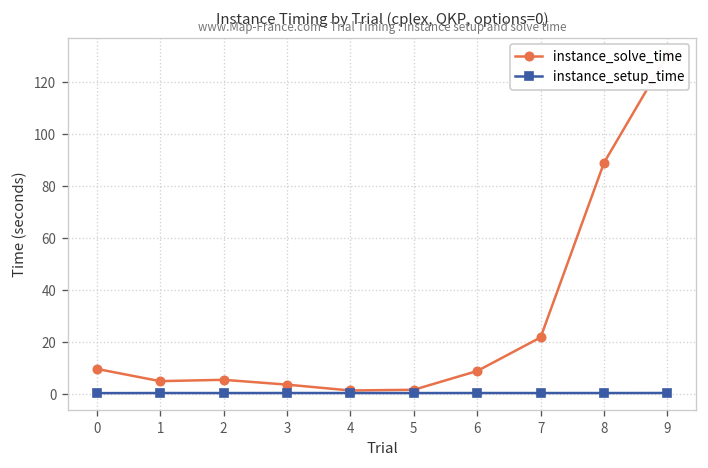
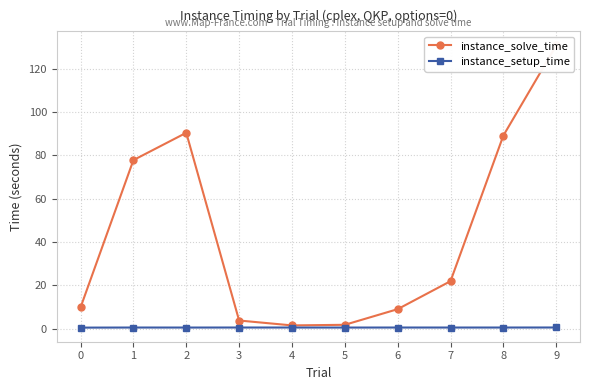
instance_solve_time, 1: 5 -> 78
instance_solve_time, 2: 6 -> 90
